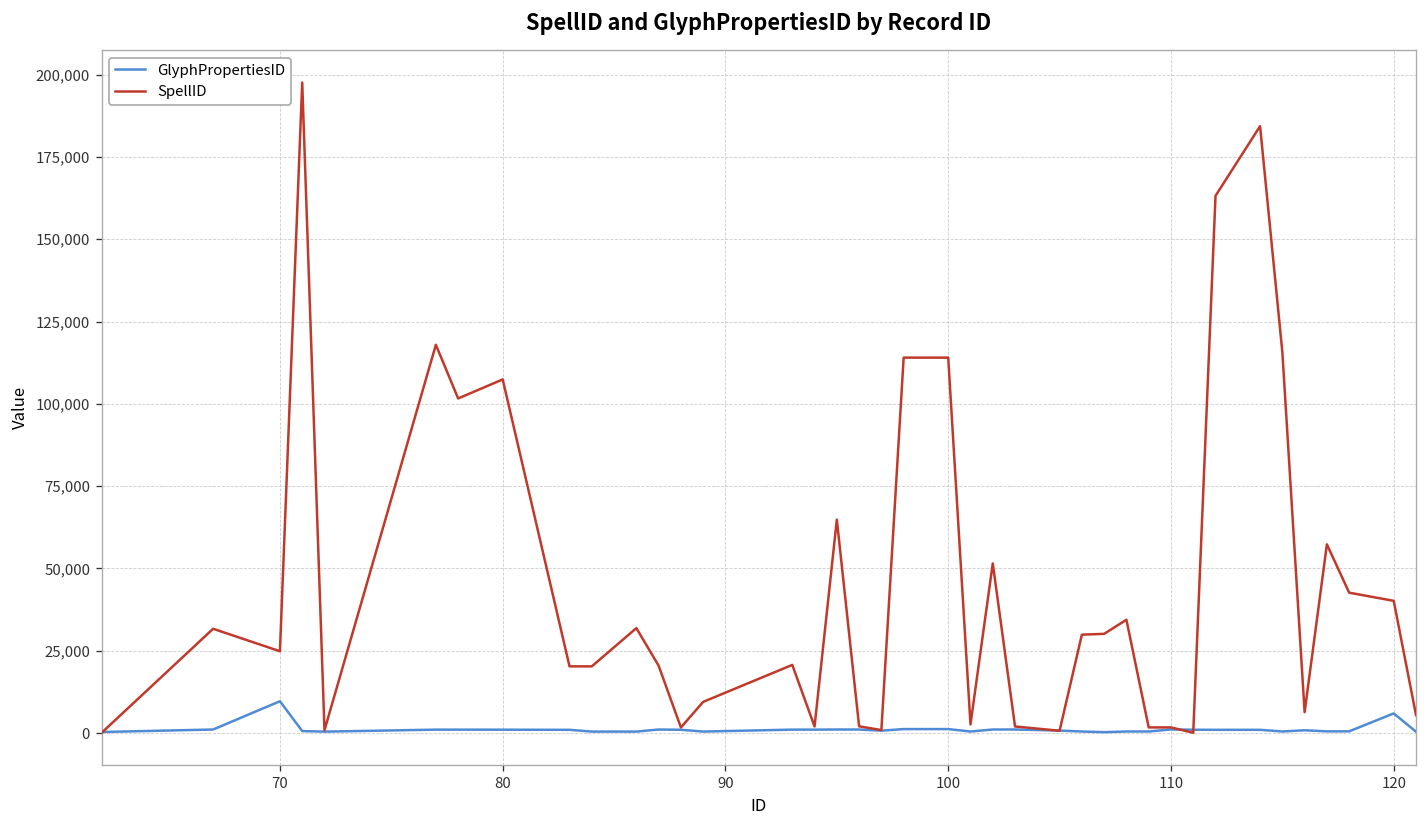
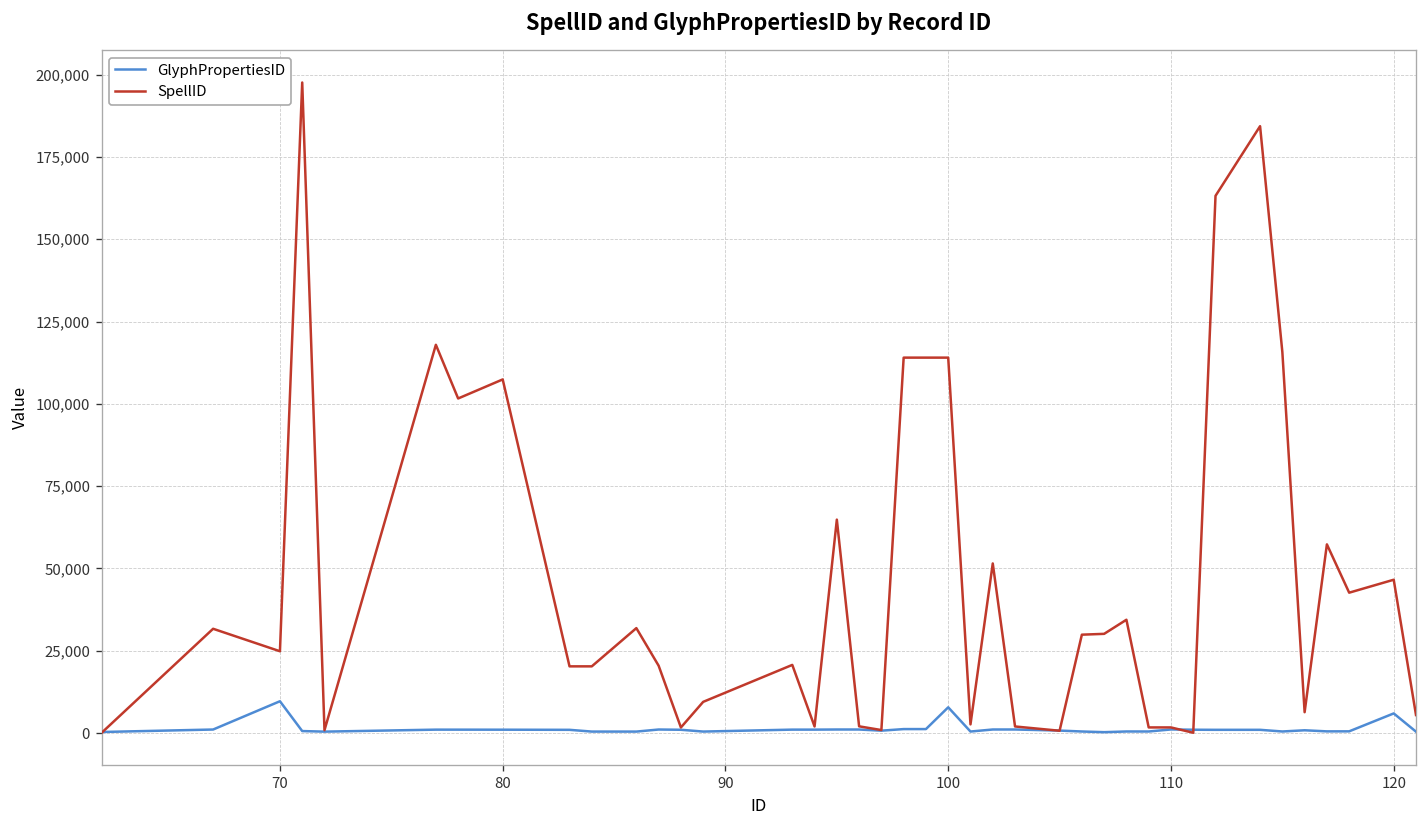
GlyphPropertiesID, 100: 1,000 -> 8,000
SpellID, 120: 40,000 -> 47,000
